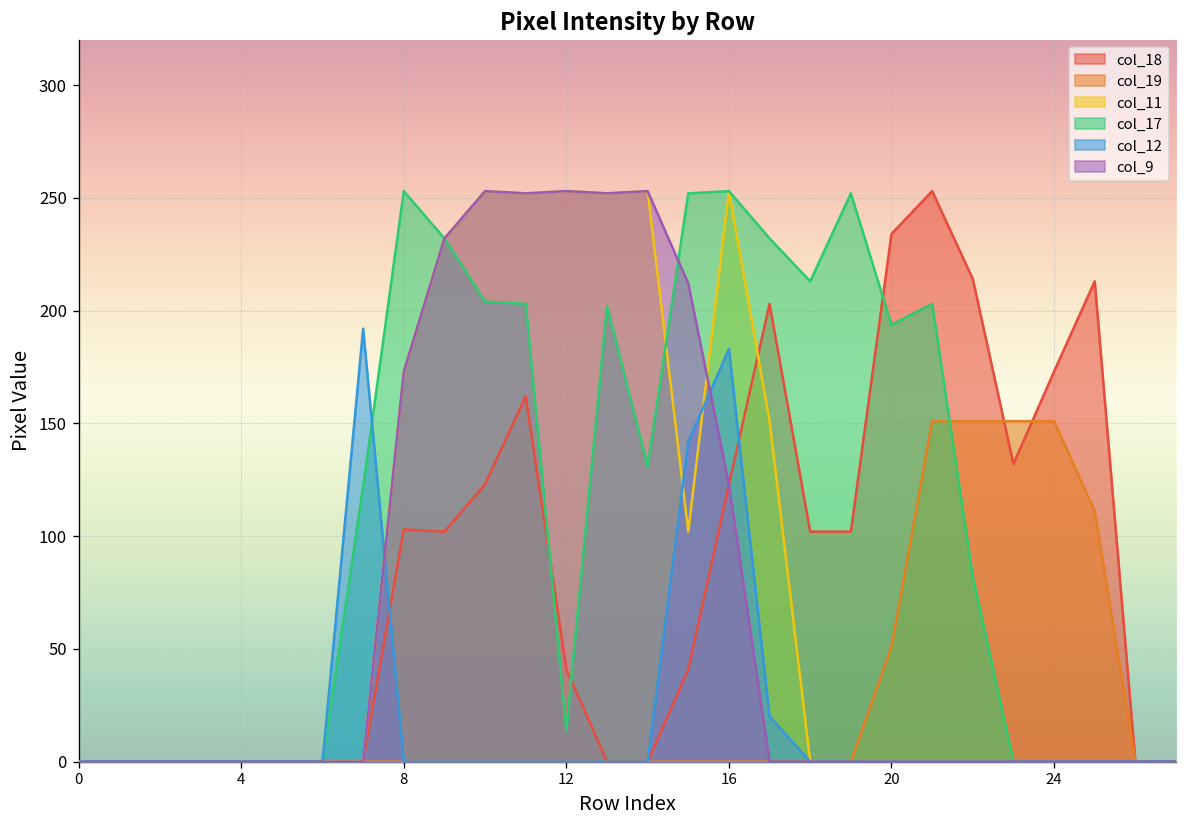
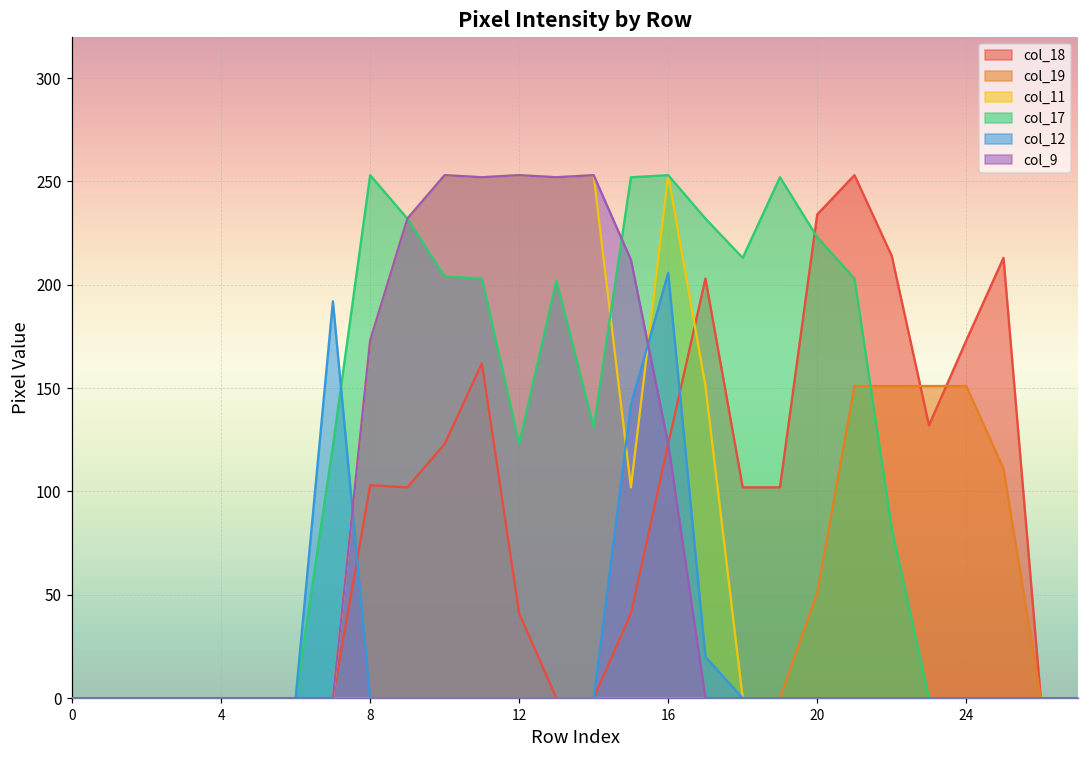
col_17, 12: 14 -> 123
col_12, 16: 183 -> 206
col_17, 20: 194 -> 223
